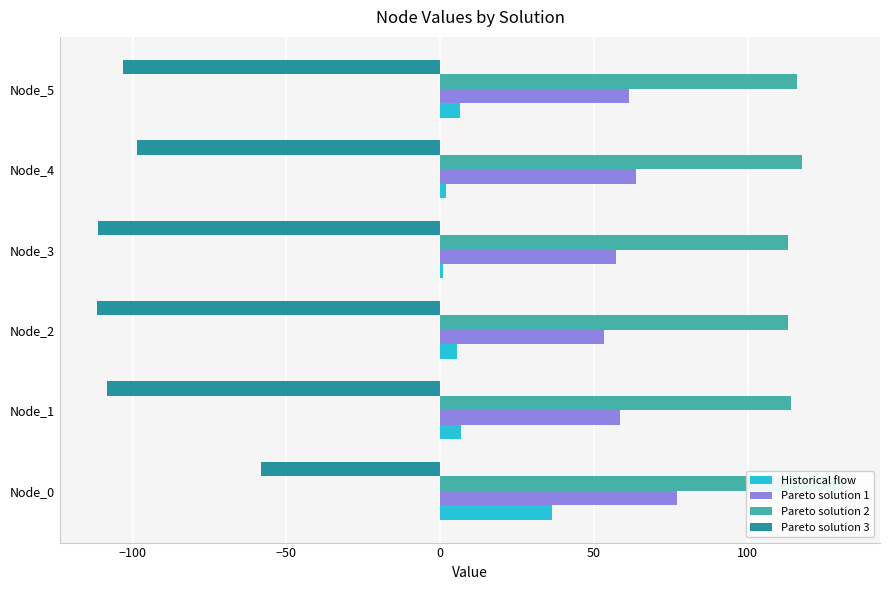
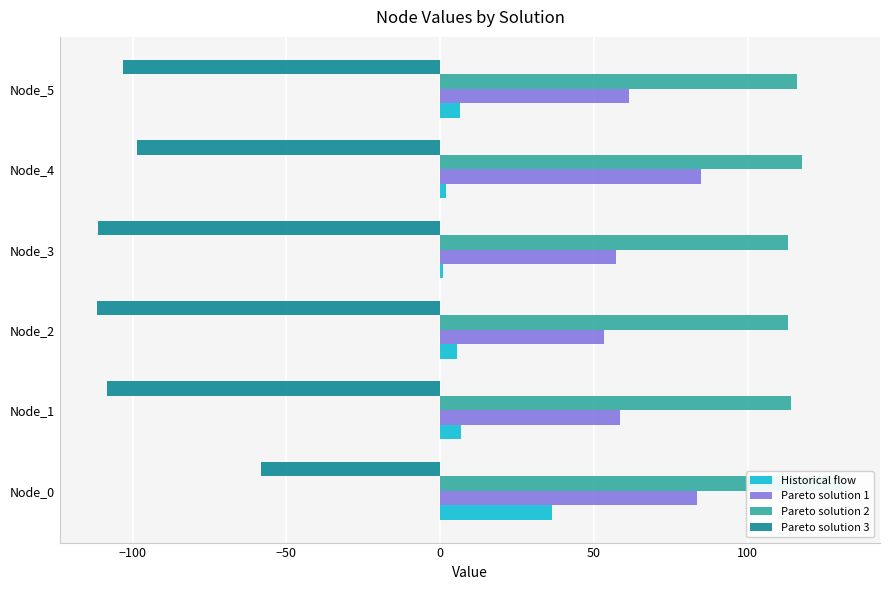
Pareto solution 1, Node_4: 64 -> 85
Pareto solution 1, Node_0: 77 -> 84
